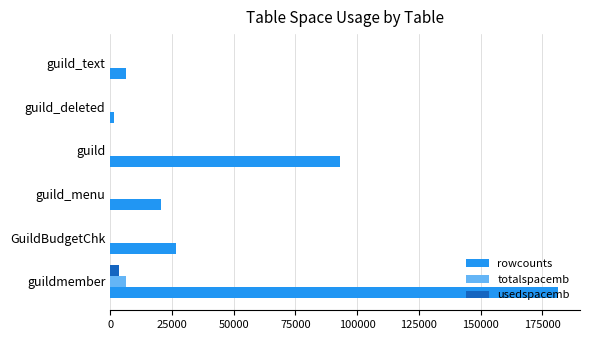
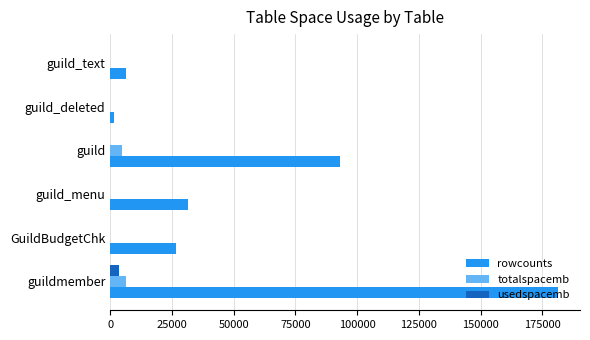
totalspacemb, guild: 0 -> 5000
rowcounts, guild_menu: 20000 -> 31000
